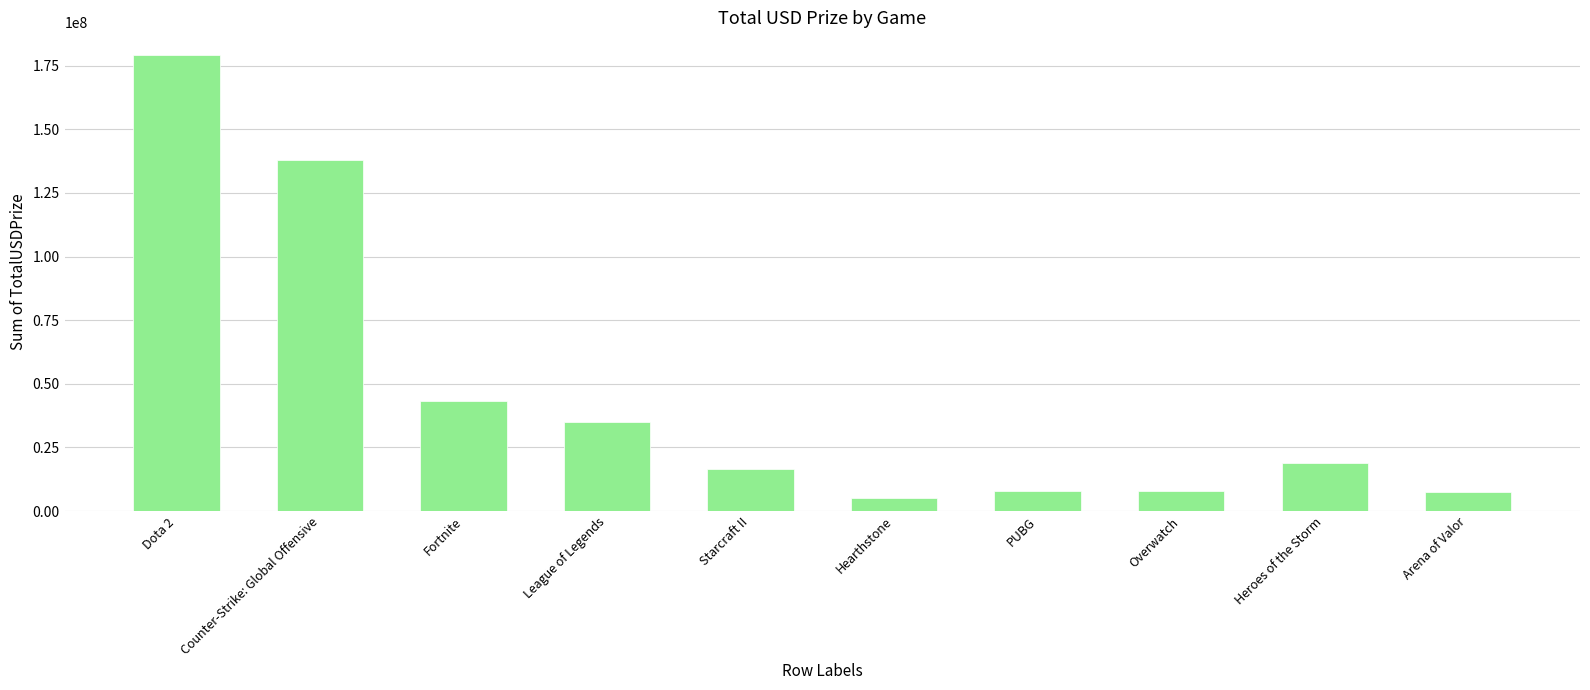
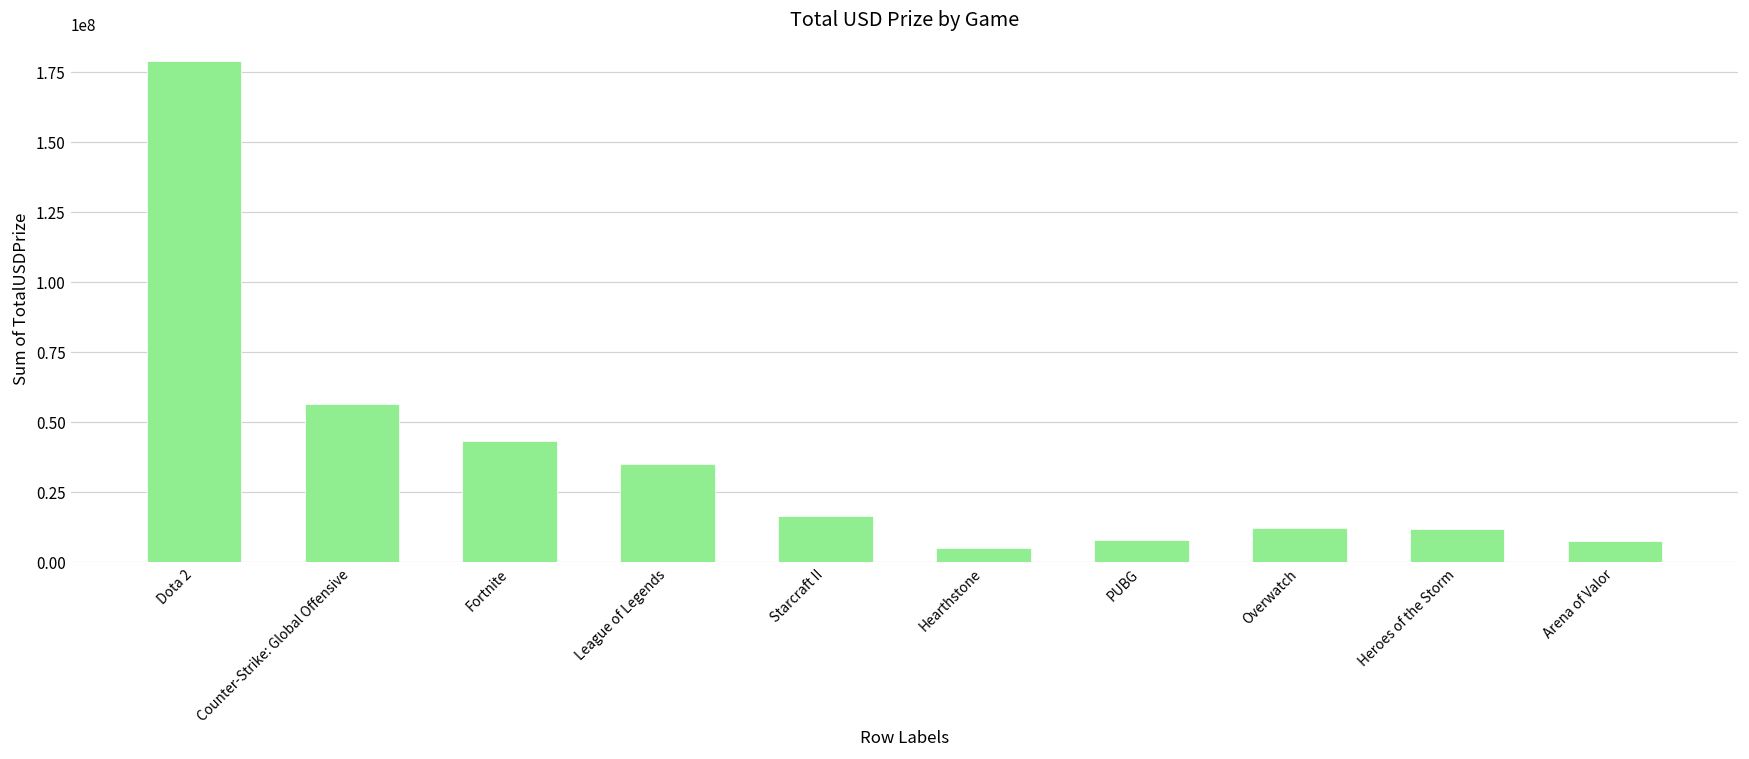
Counter-Strike: Global Offensive: 138000000 -> 57000000
Overwatch: 8000000 -> 12000000
Heroes of the Storm: 19000000 -> 12000000
